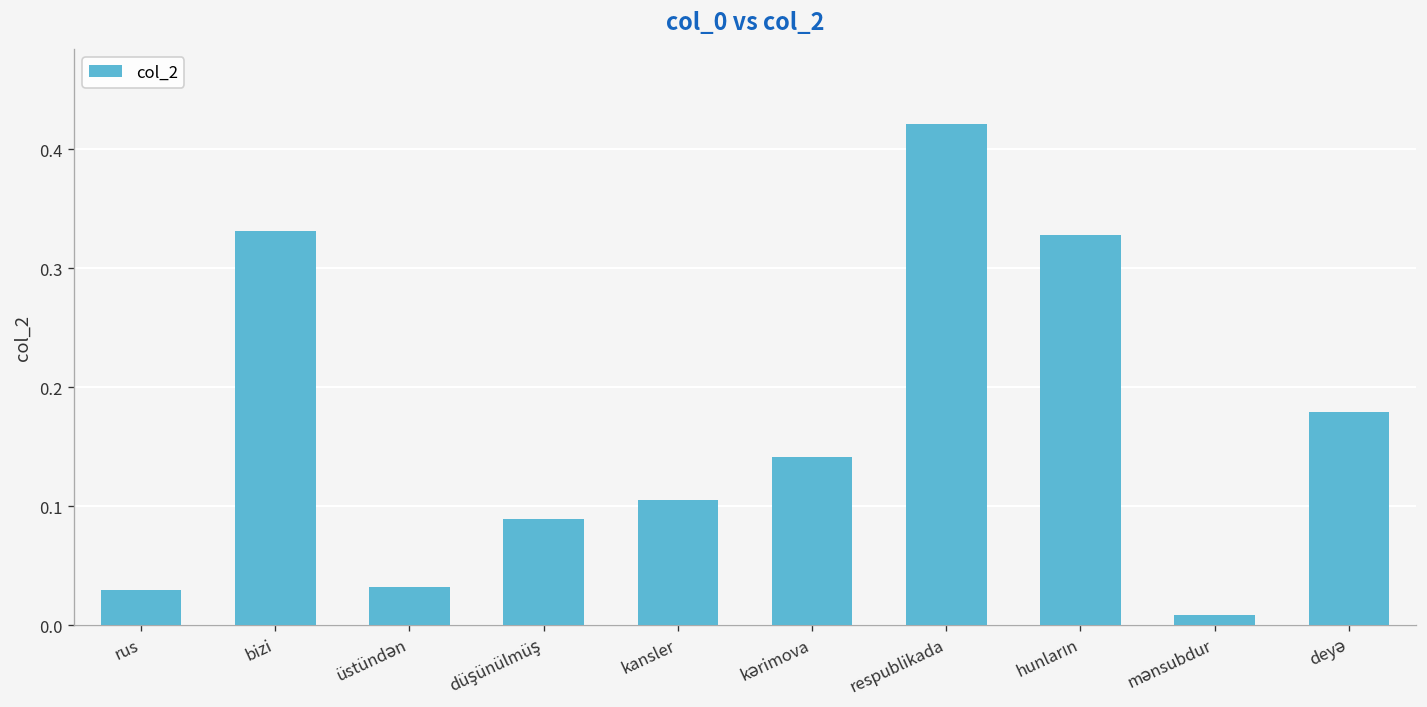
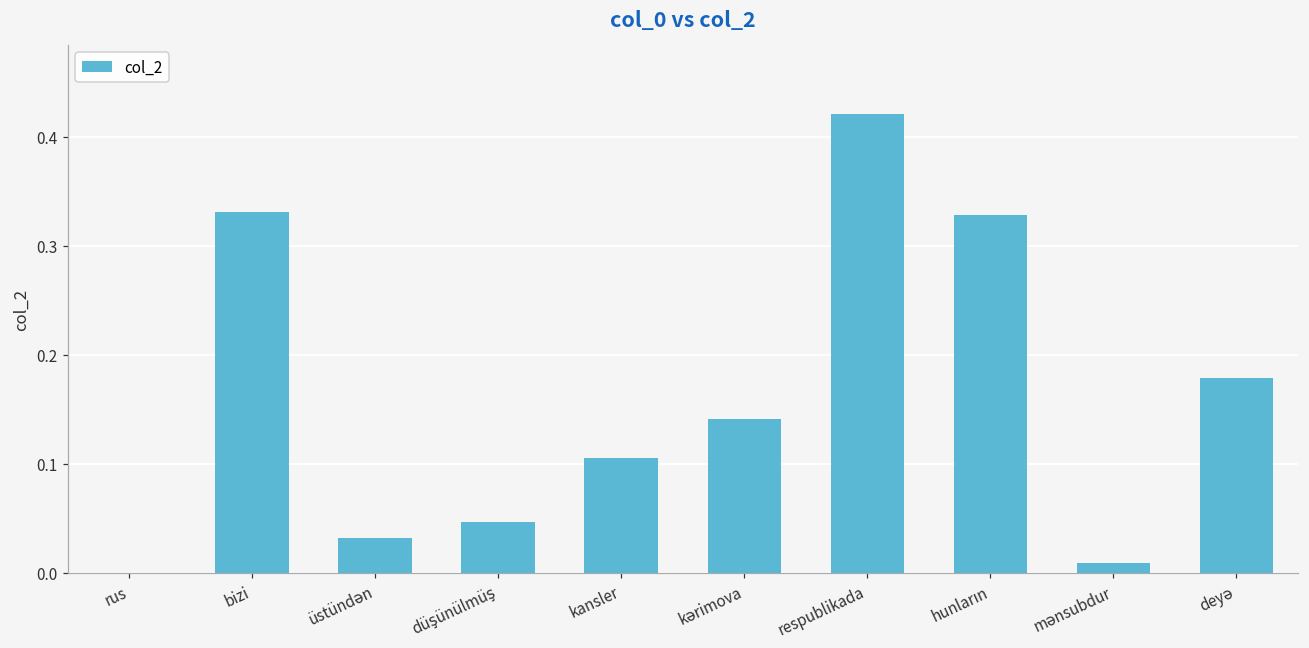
rus: 0.03 -> 0.00
düşünülmüş: 0.09 -> 0.05
